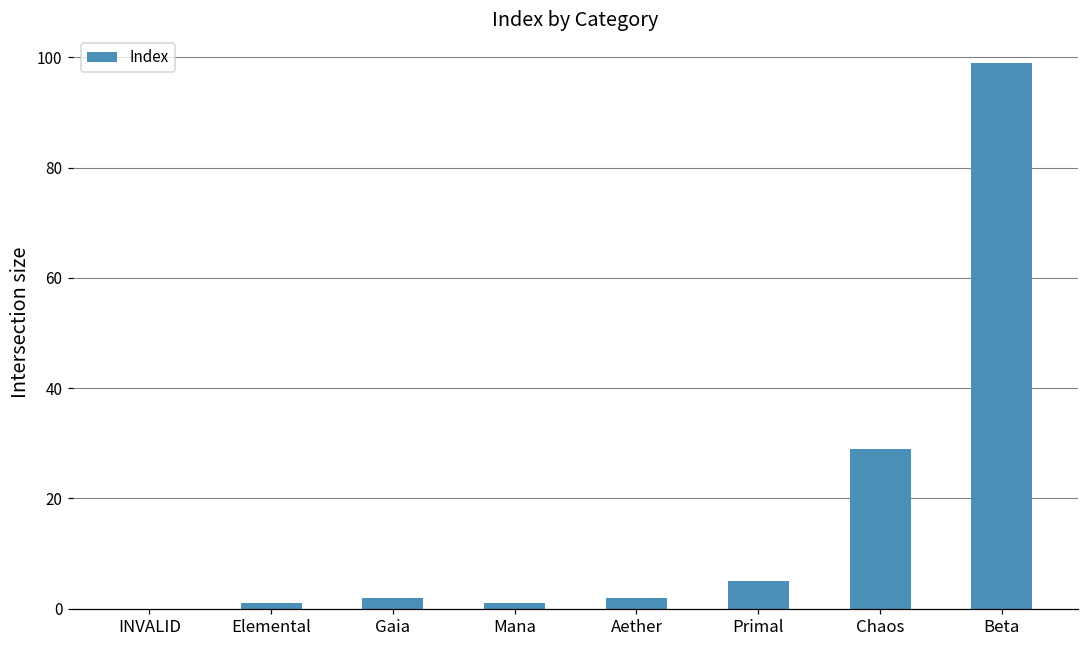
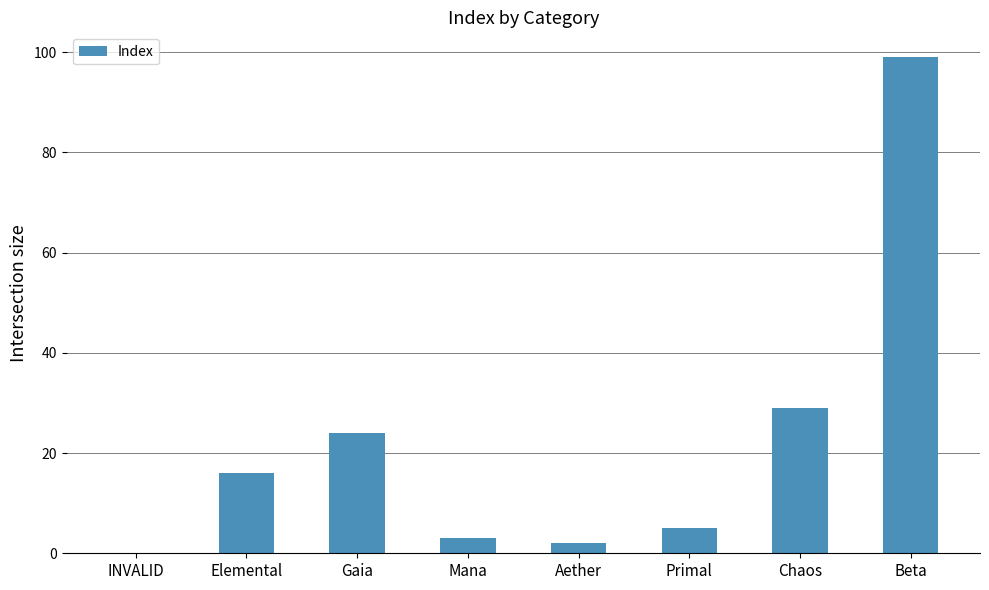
Elemental: 1 -> 16
Gaia: 2 -> 24
Mana: 1 -> 3
